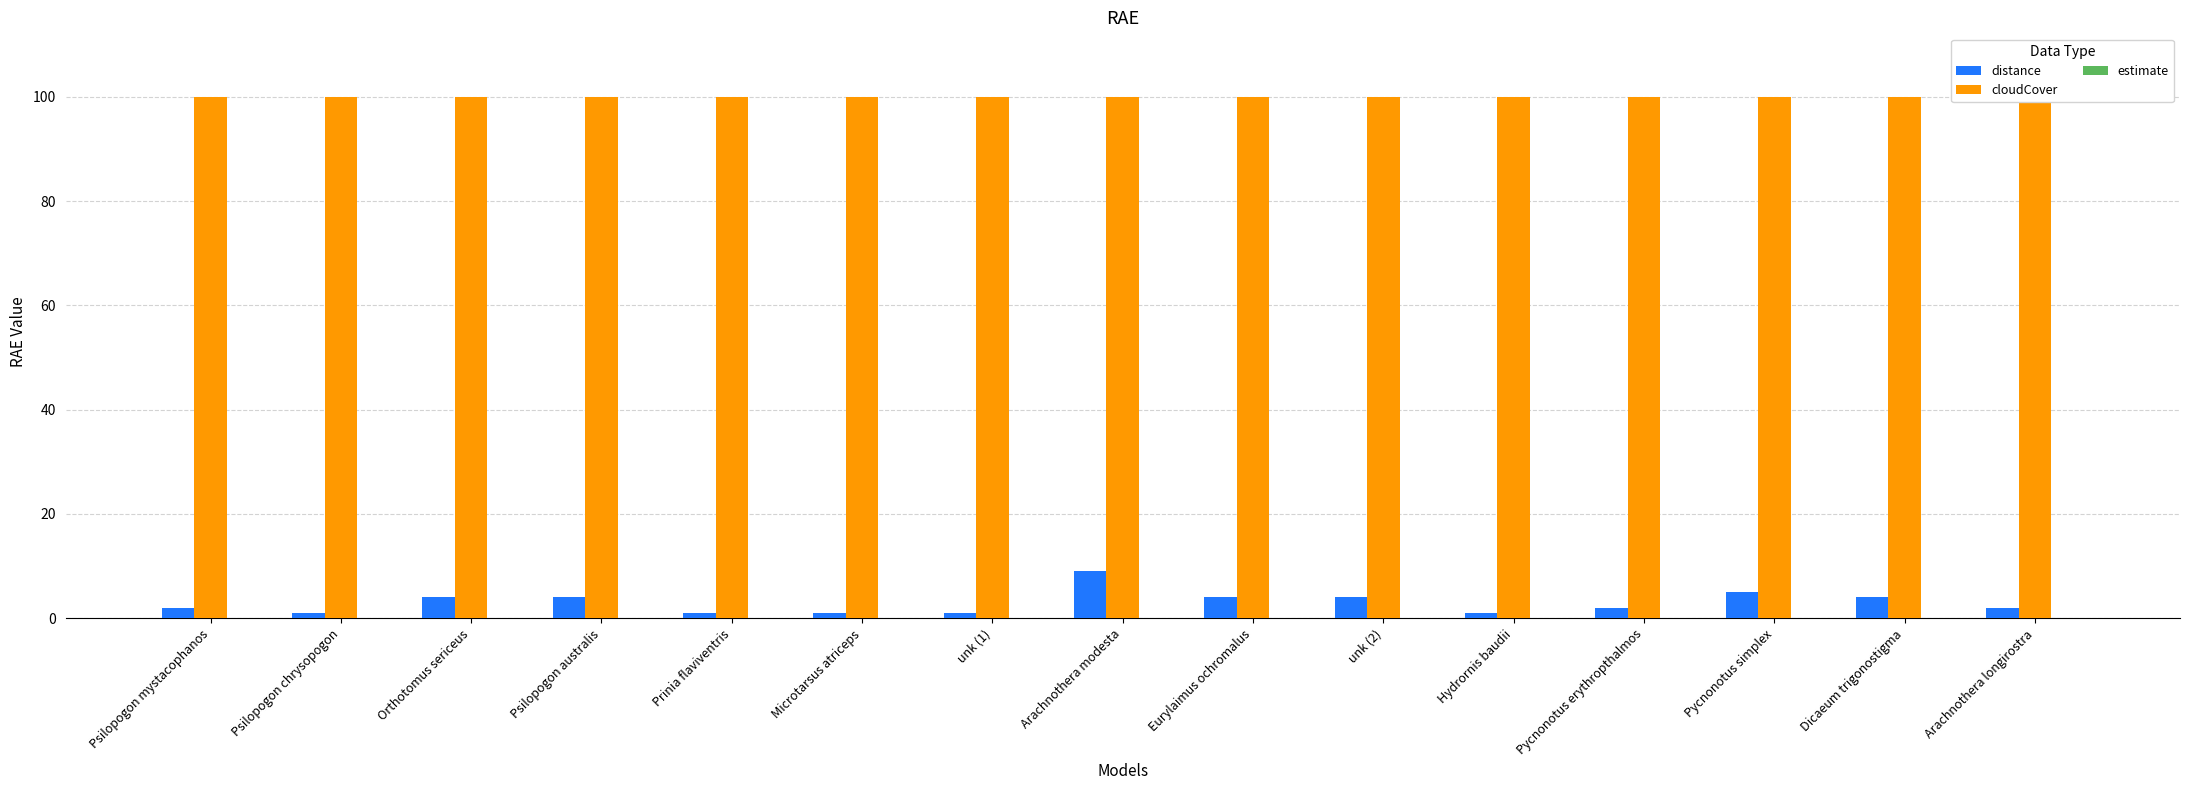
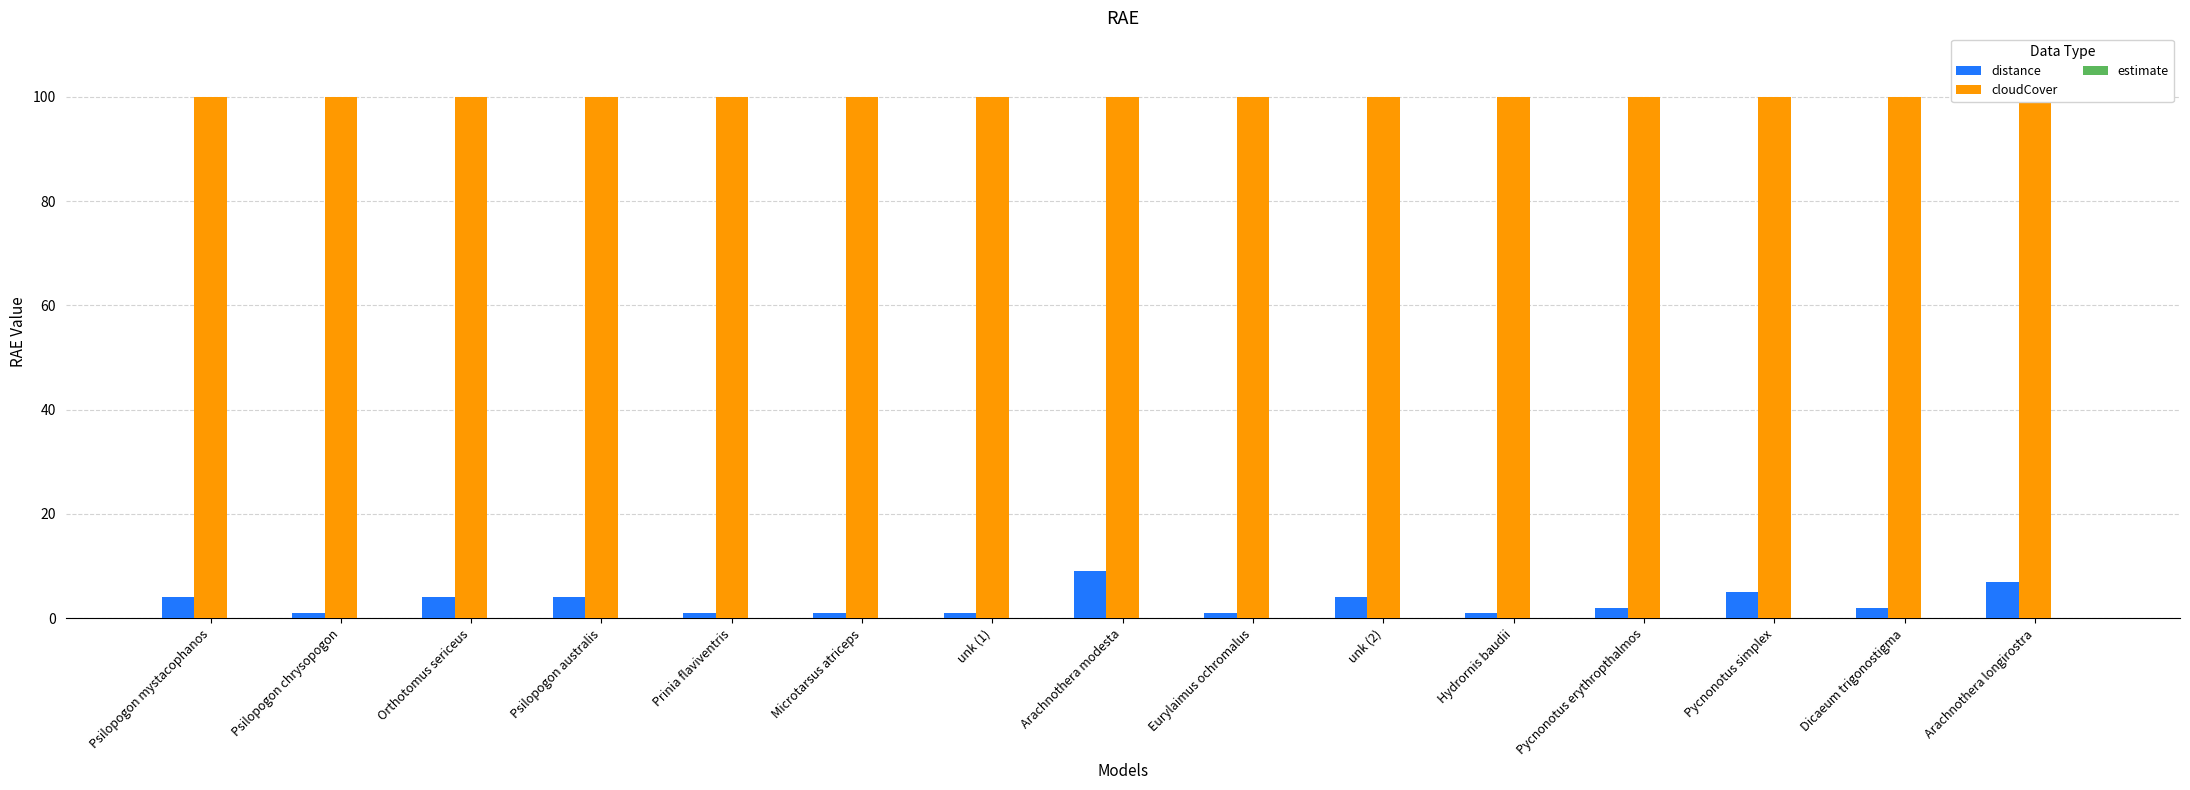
distance, Psilopogon mystacophanos: 2 -> 4
distance, Eurylaimus ochromalus: 4 -> 1
distance, Dicaeum trigonostigma: 4 -> 2
distance, Arachnothera longirostra: 2 -> 7
